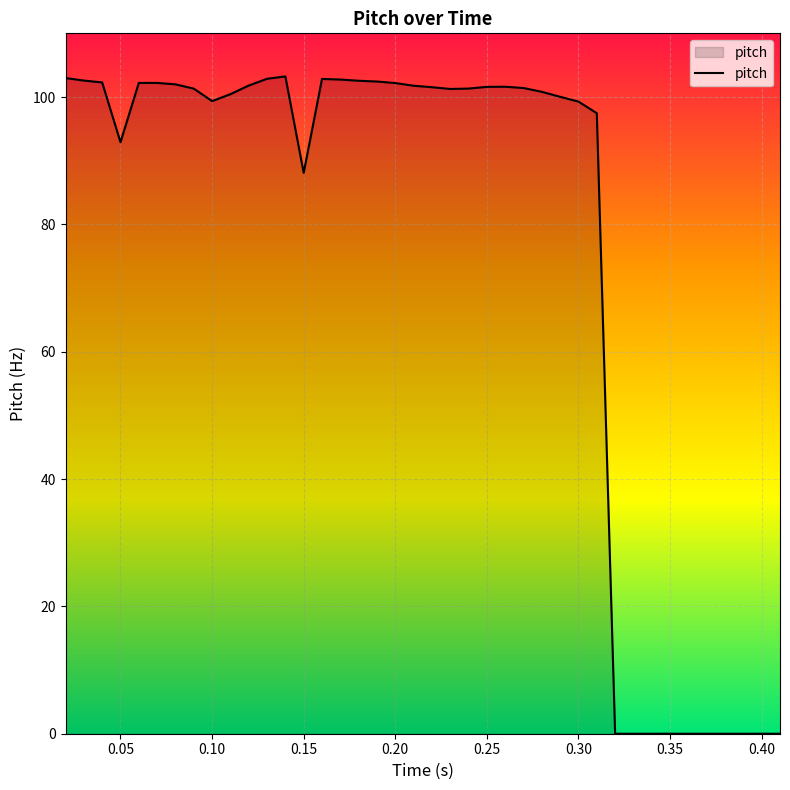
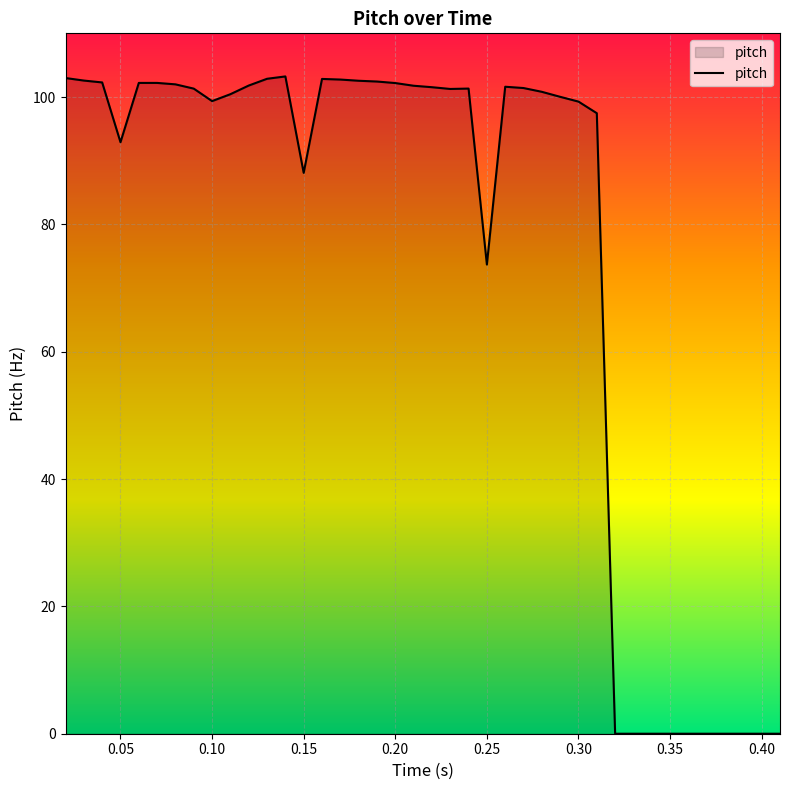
0.25: 102 -> 74
